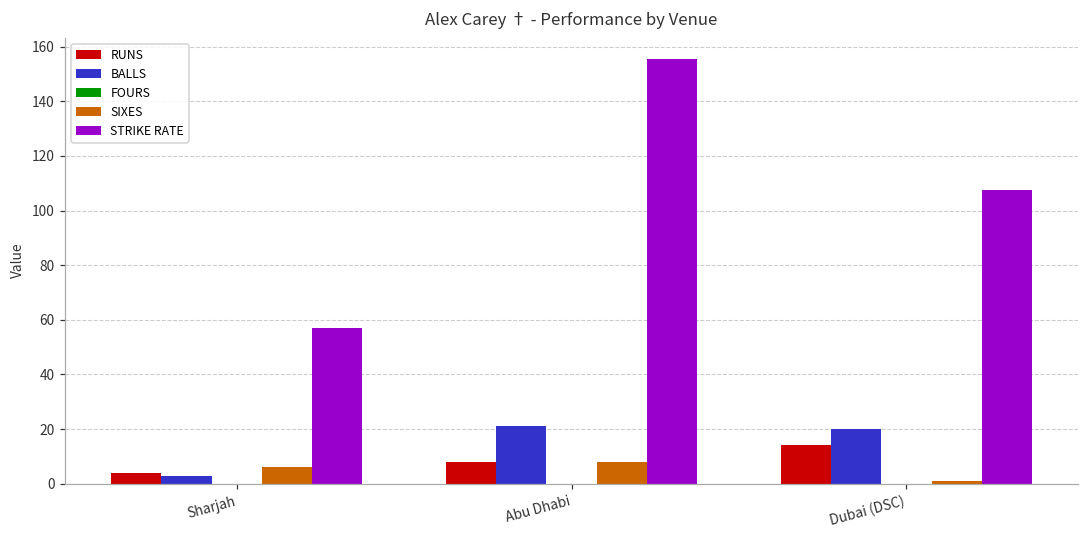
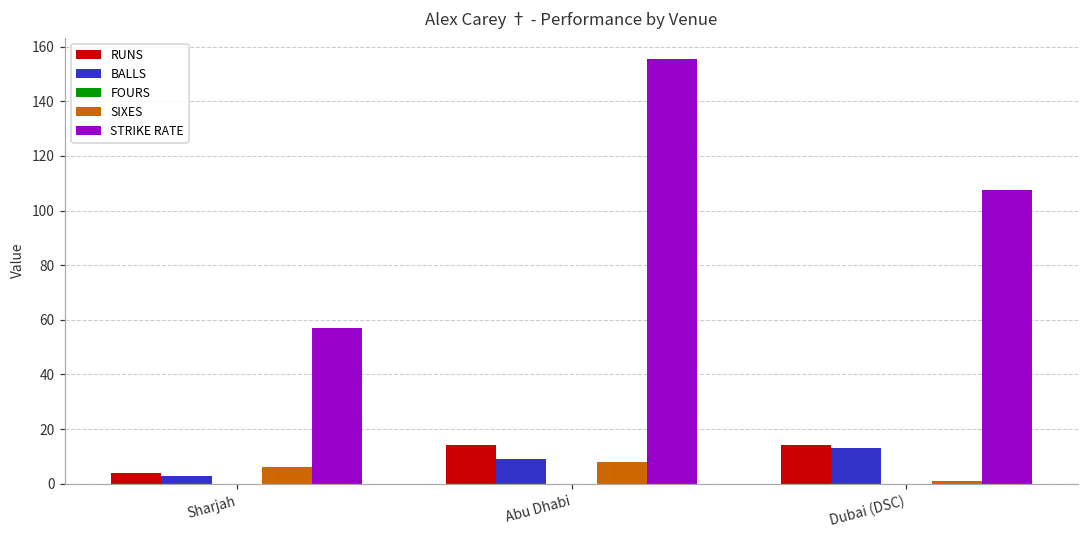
RUNS, Abu Dhabi: 8 -> 14
BALLS, Abu Dhabi: 21 -> 9
BALLS, Dubai (DSC): 20 -> 13
